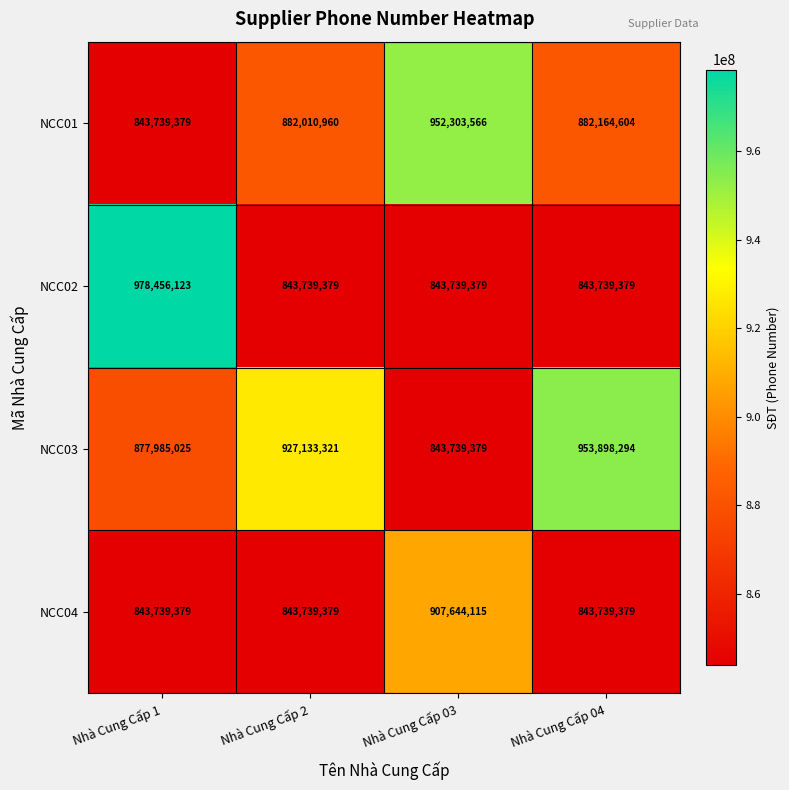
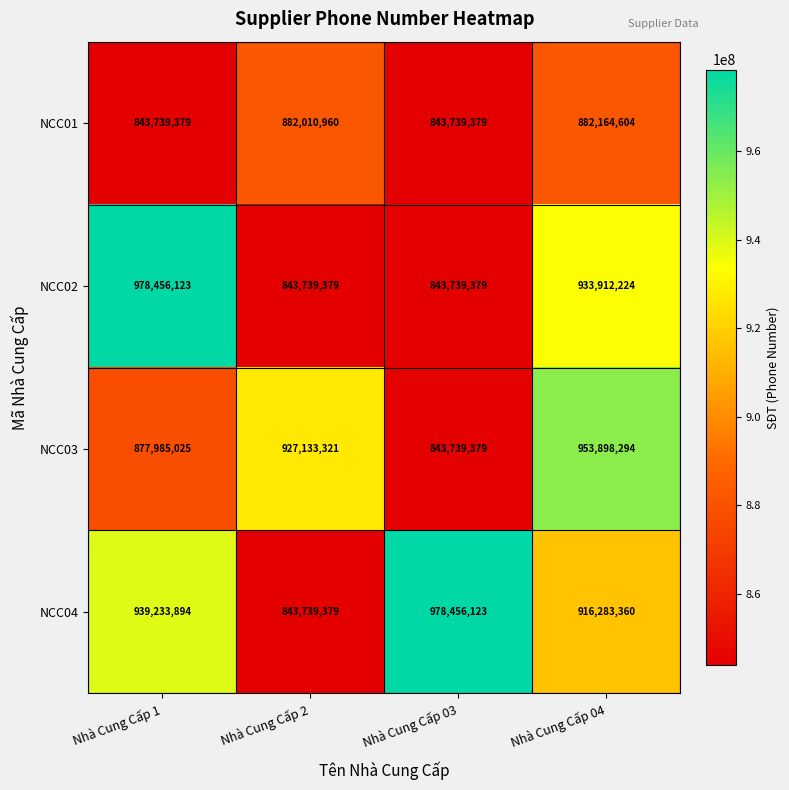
NCC01, Nhà Cung Cấp 03: 952,303,566 -> 843,739,379
NCC02, Nhà Cung Cấp 04: 843,739,379 -> 933,912,224
NCC04, Nhà Cung Cấp 1: 843,739,379 -> 939,233,894
NCC04, Nhà Cung Cấp 03: 907,644,115 -> 978,456,123
NCC04, Nhà Cung Cấp 04: 843,739,379 -> 916,283,360
